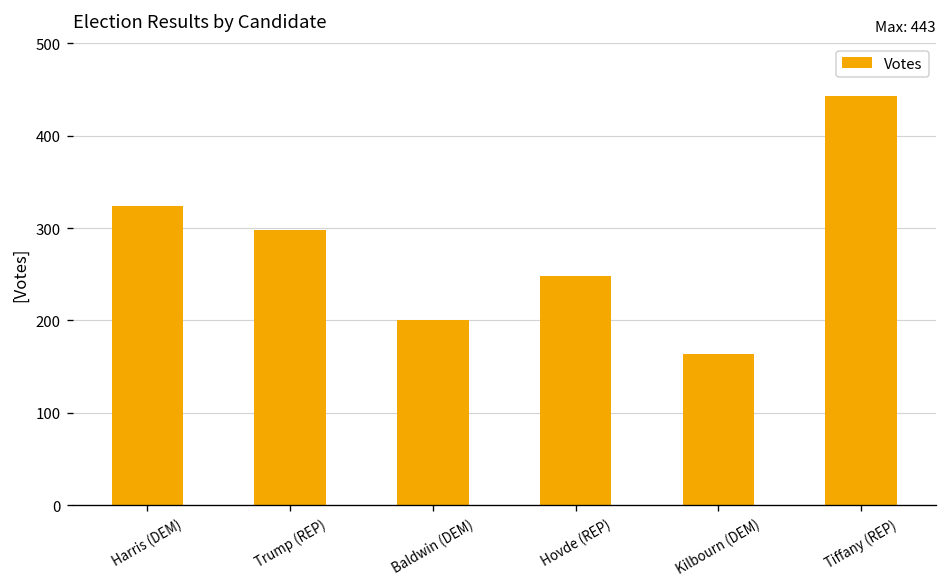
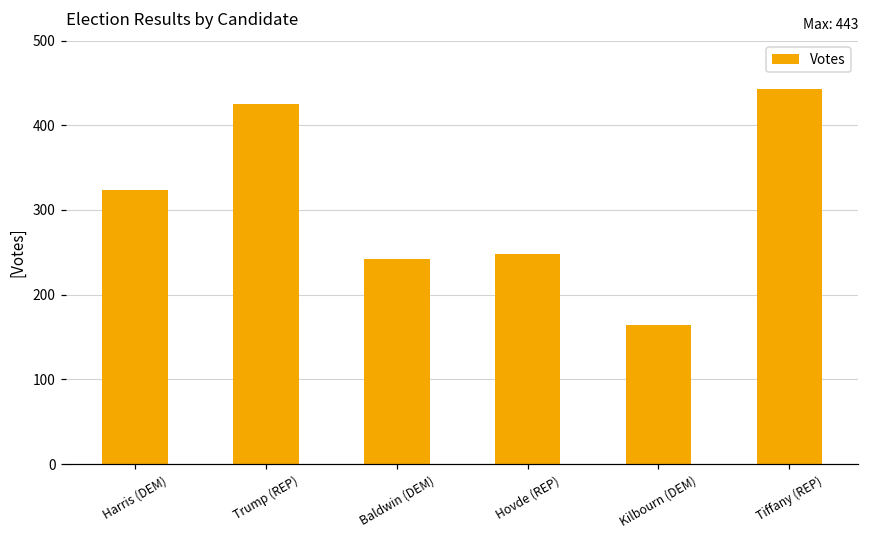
Trump (REP): 300 -> 430
Baldwin (DEM): 200 -> 240
